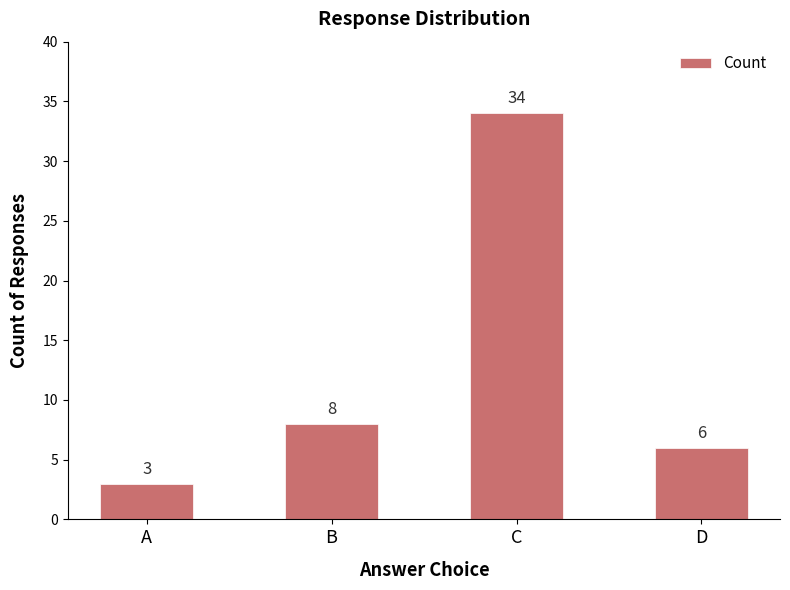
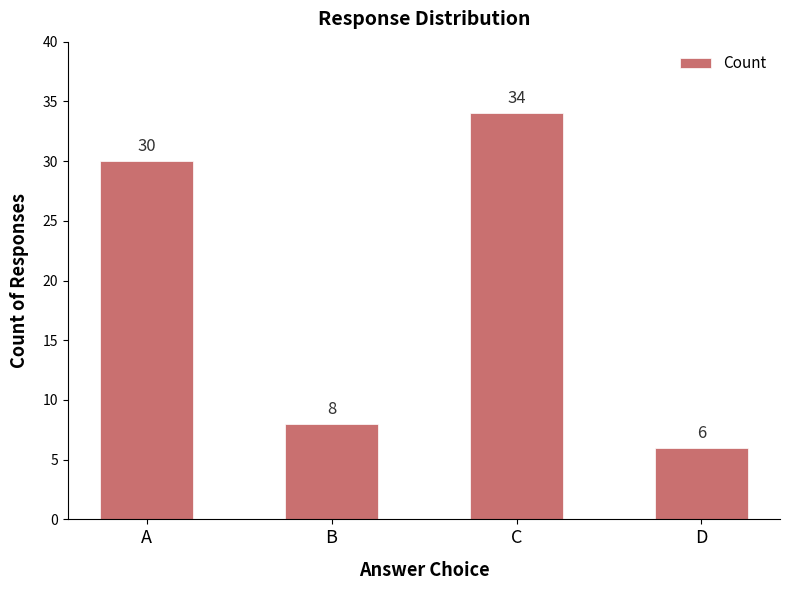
A: 3 -> 30
